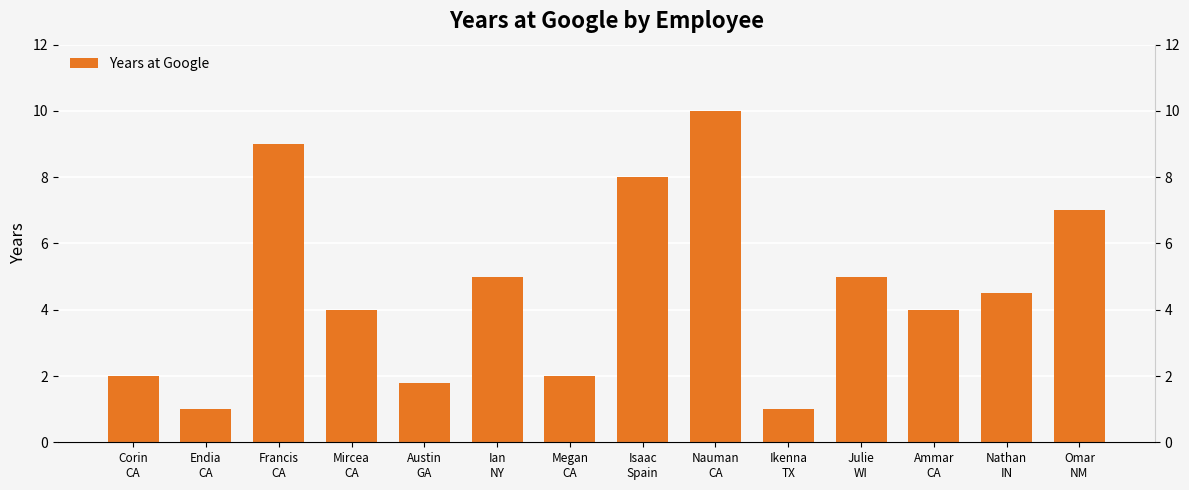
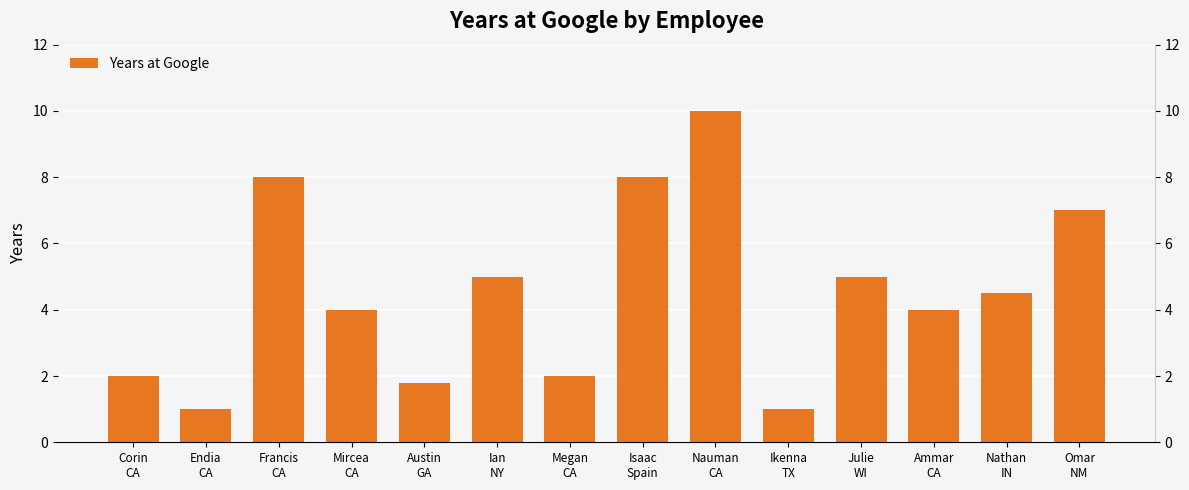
Francis CA: 9 -> 8
